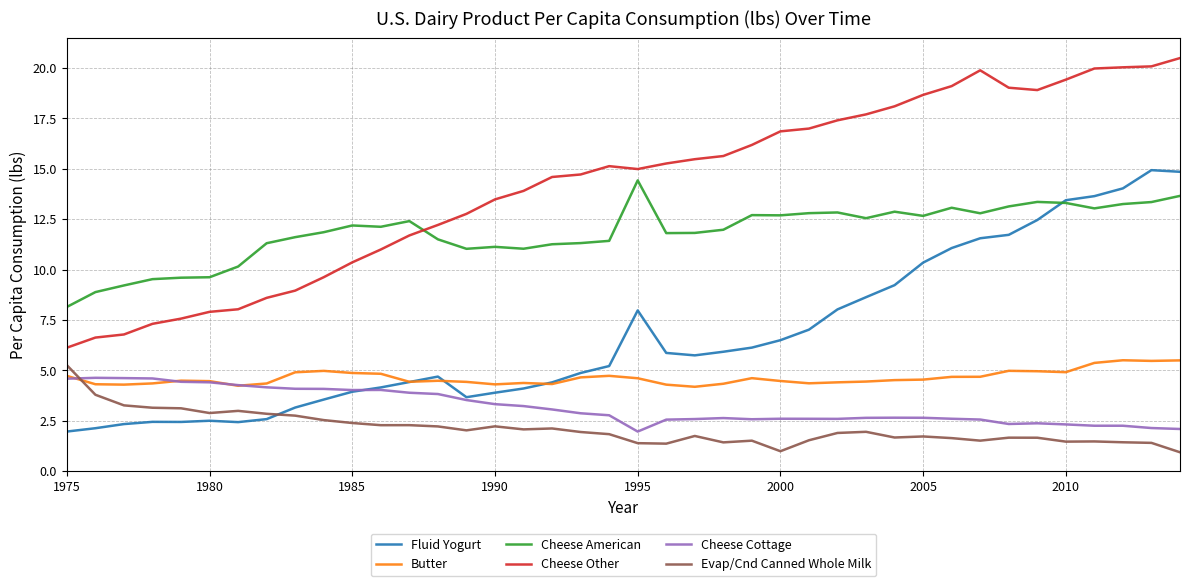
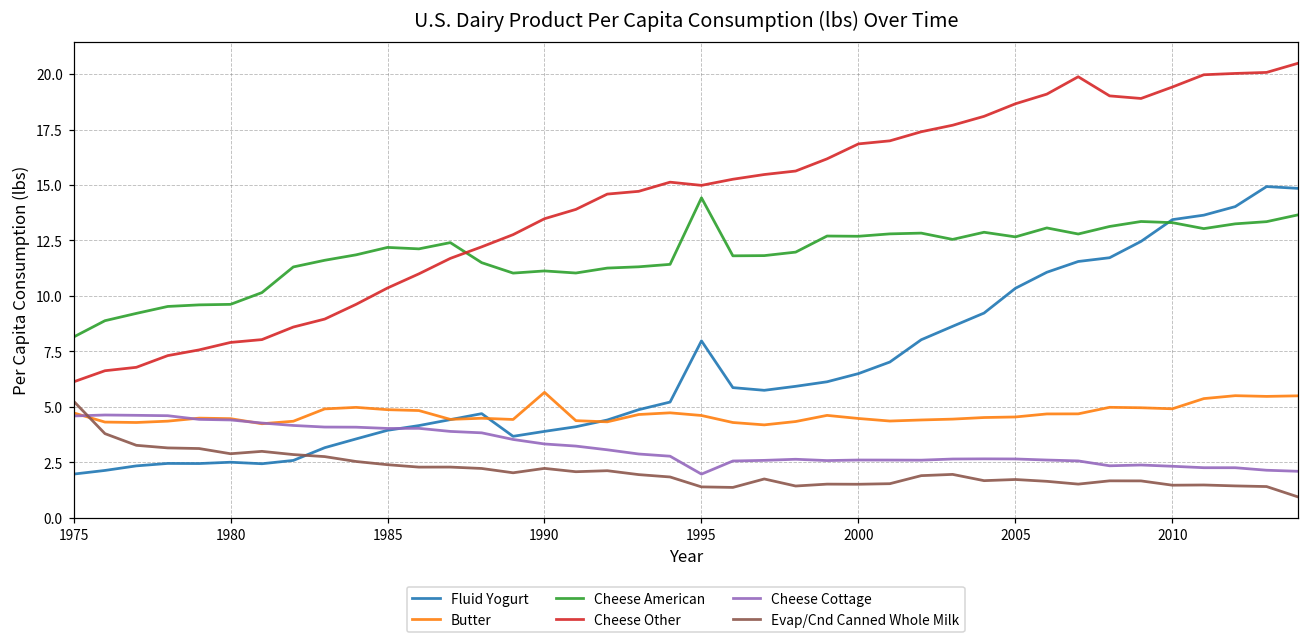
Butter, 1990: 4.3 -> 5.7
Evap/Cnd Canned Whole Milk, 2000: 1.0 -> 1.5
